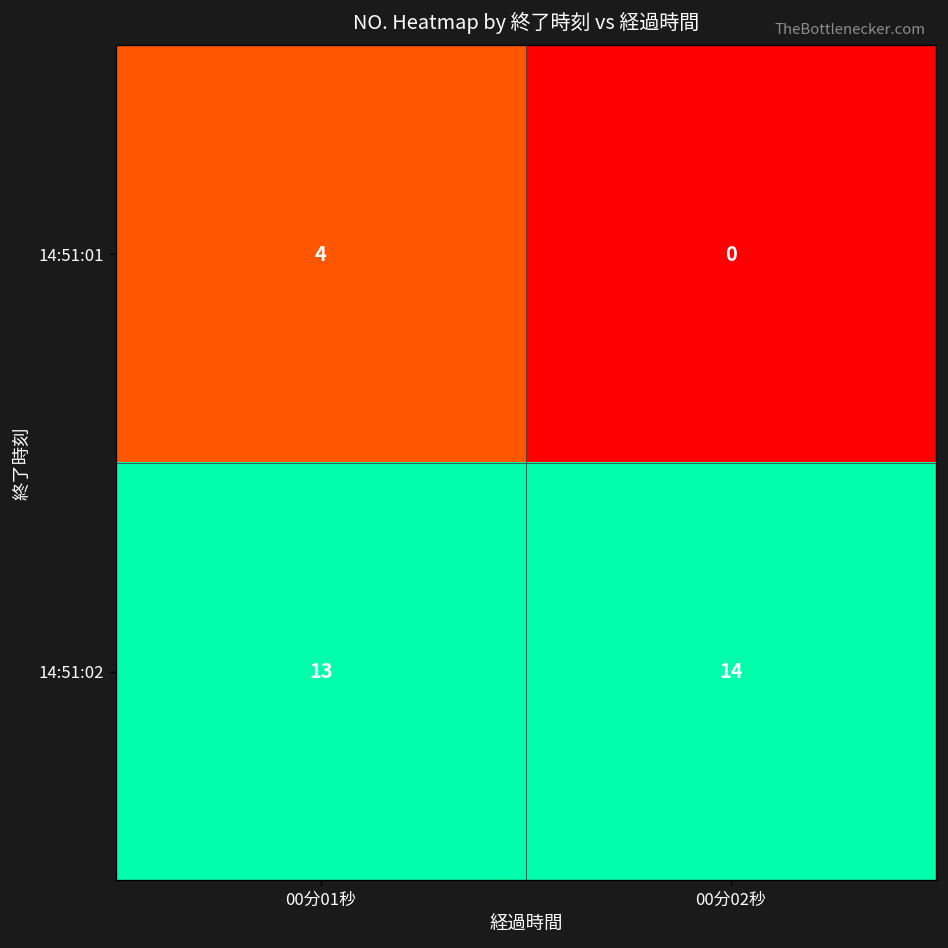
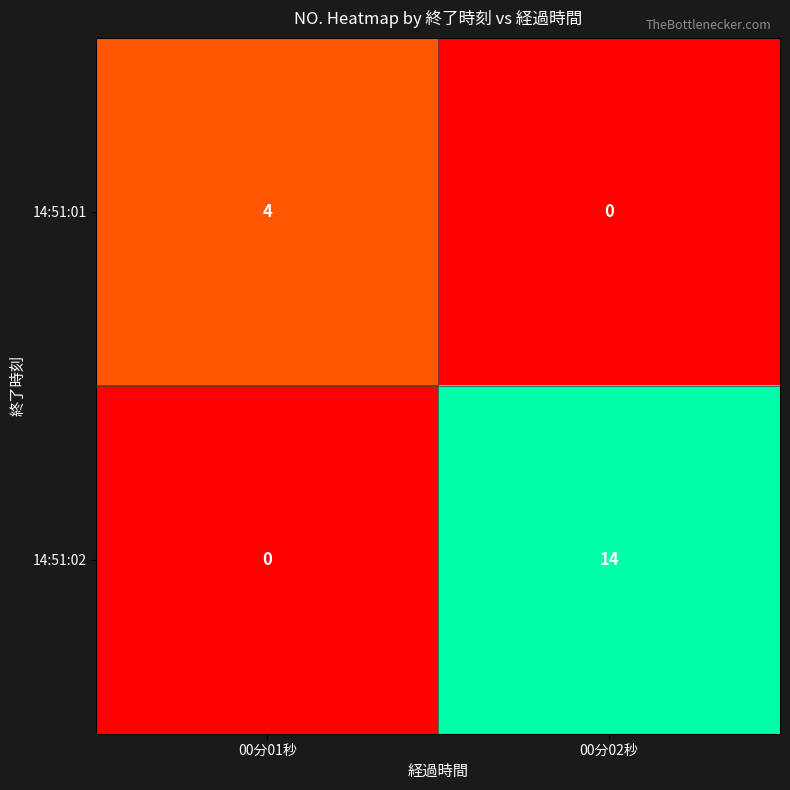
14:51:02, 00分01秒: 13 -> 0
